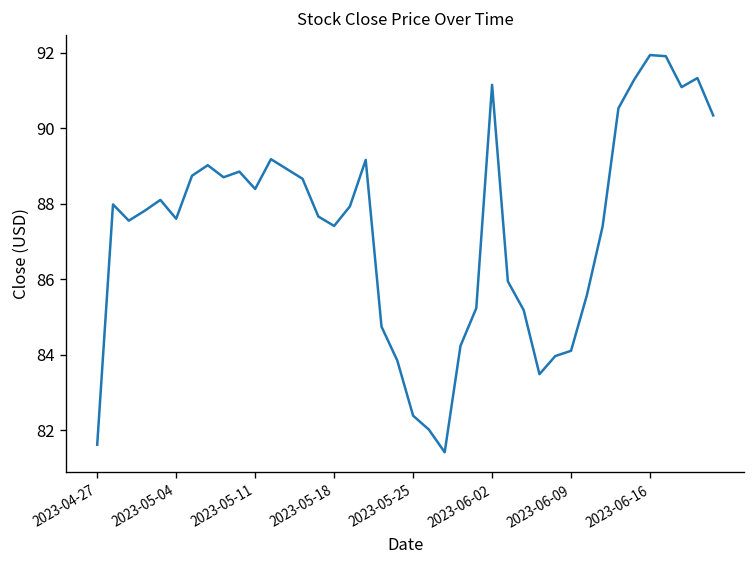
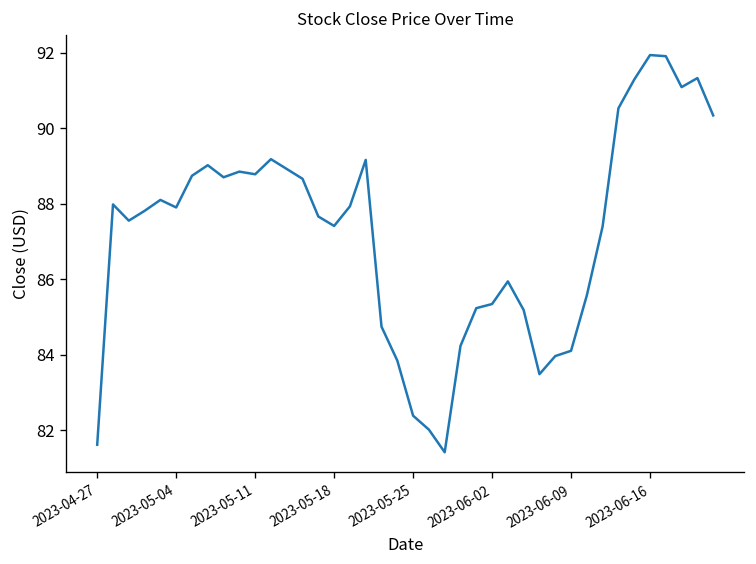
2023-05-04: 87.6 -> 87.9
2023-05-11: 88.4 -> 88.8
2023-06-02: 91.2 -> 85.3
